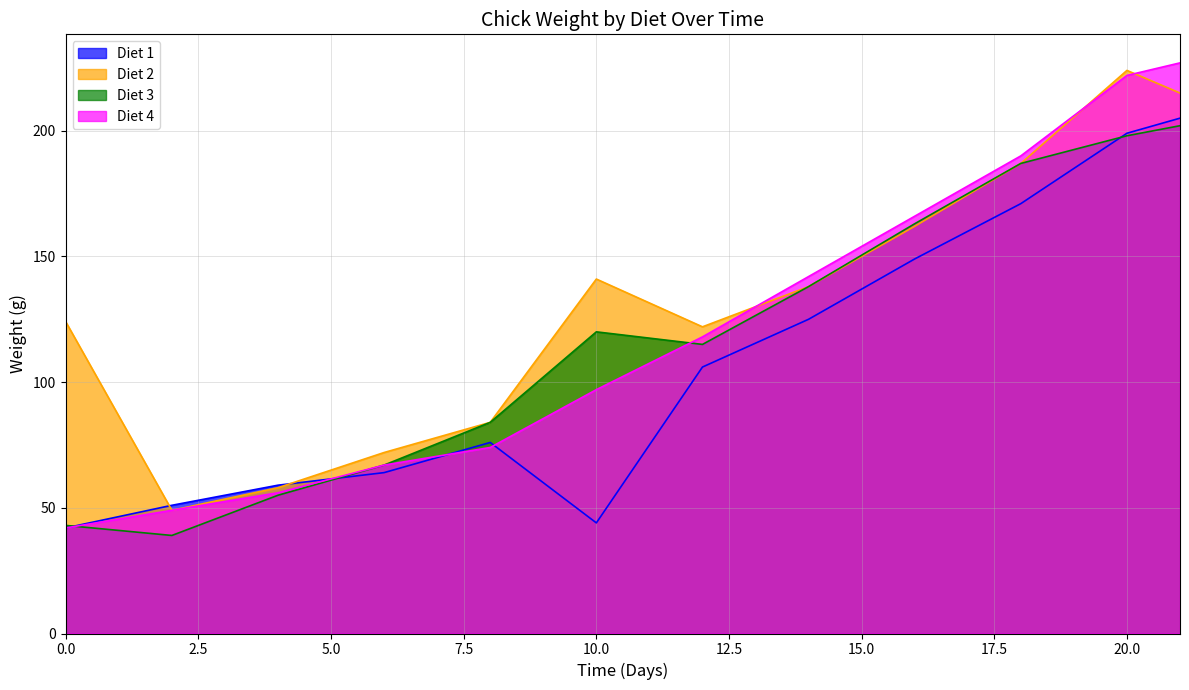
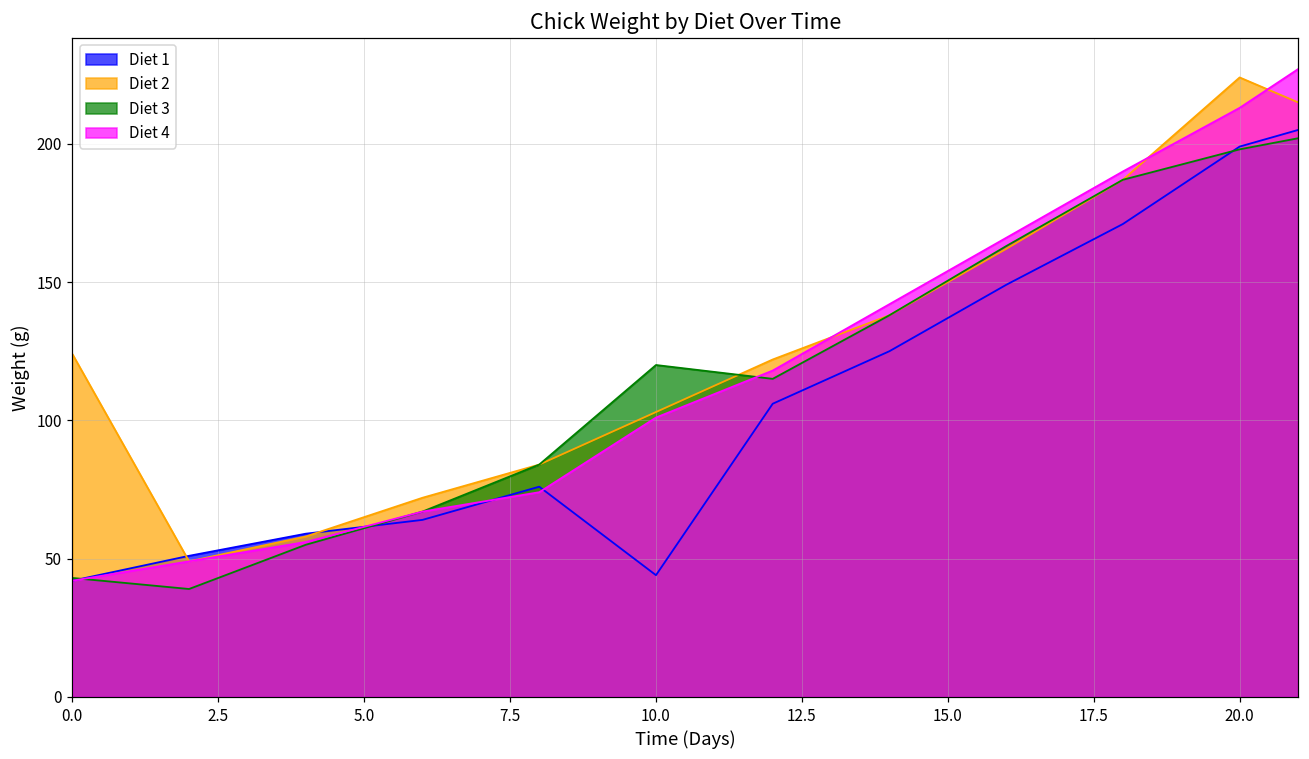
Diet 2, 10.0: 141 -> 103
Diet 4, 10.0: 97 -> 101
Diet 4, 20.0: 222 -> 213
